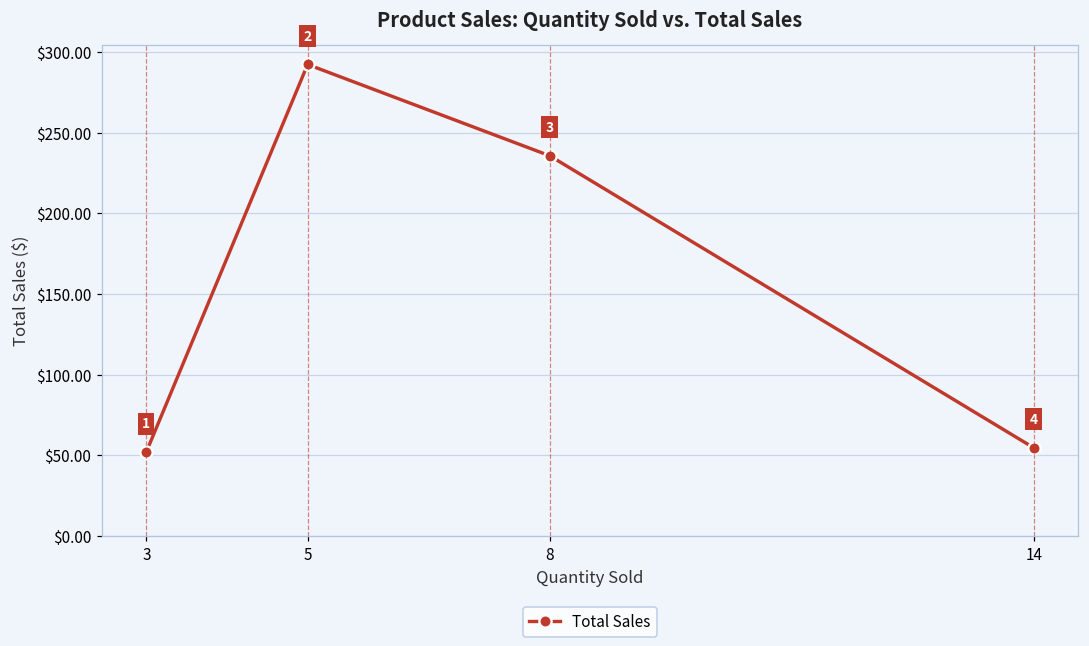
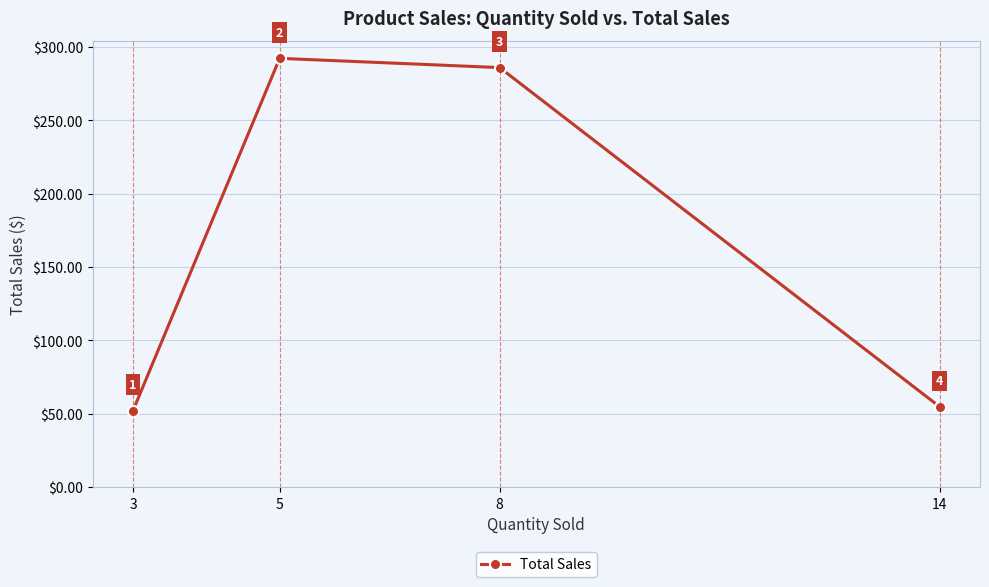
8: $236 -> $286
